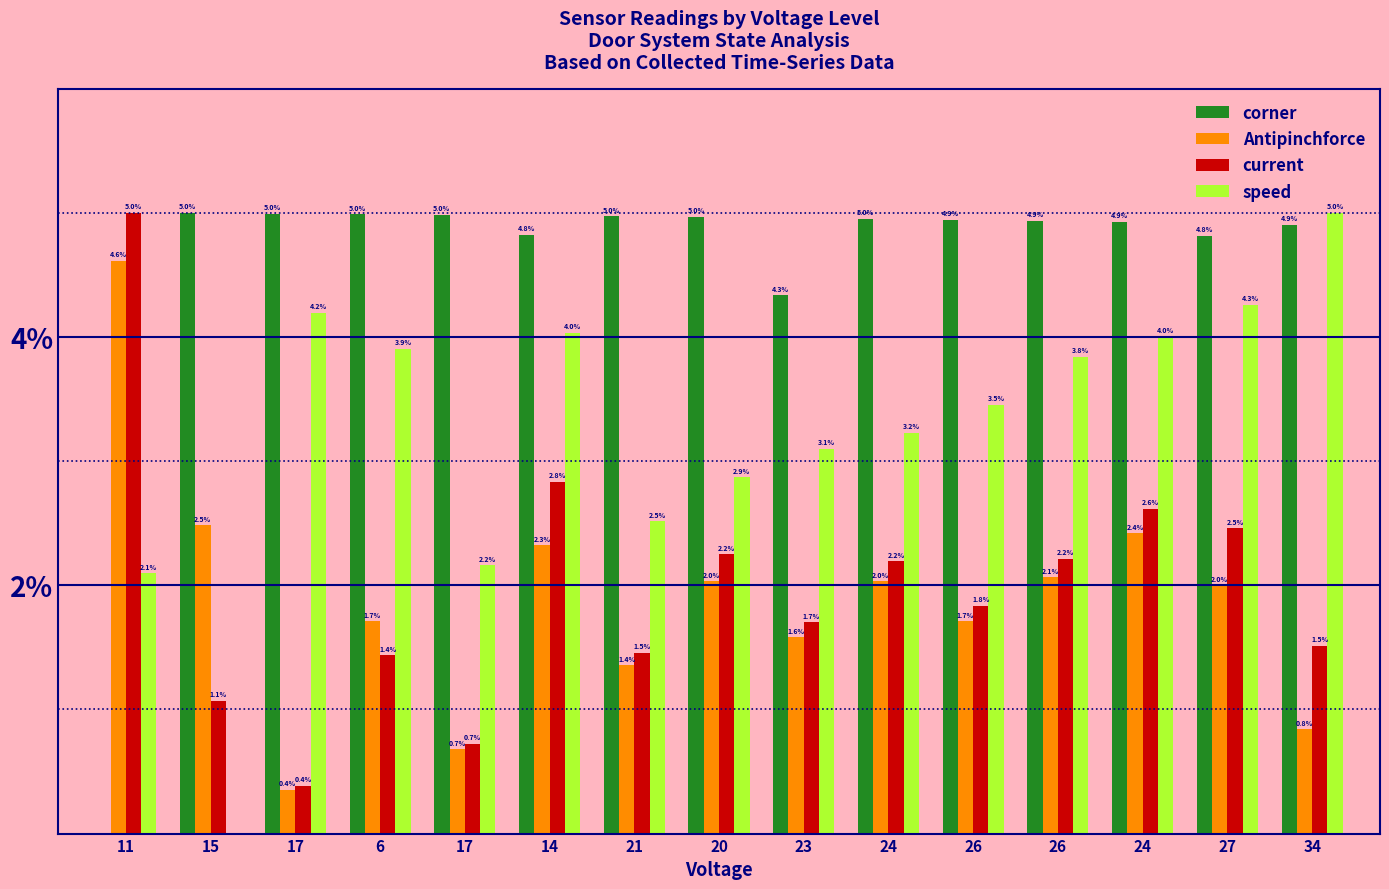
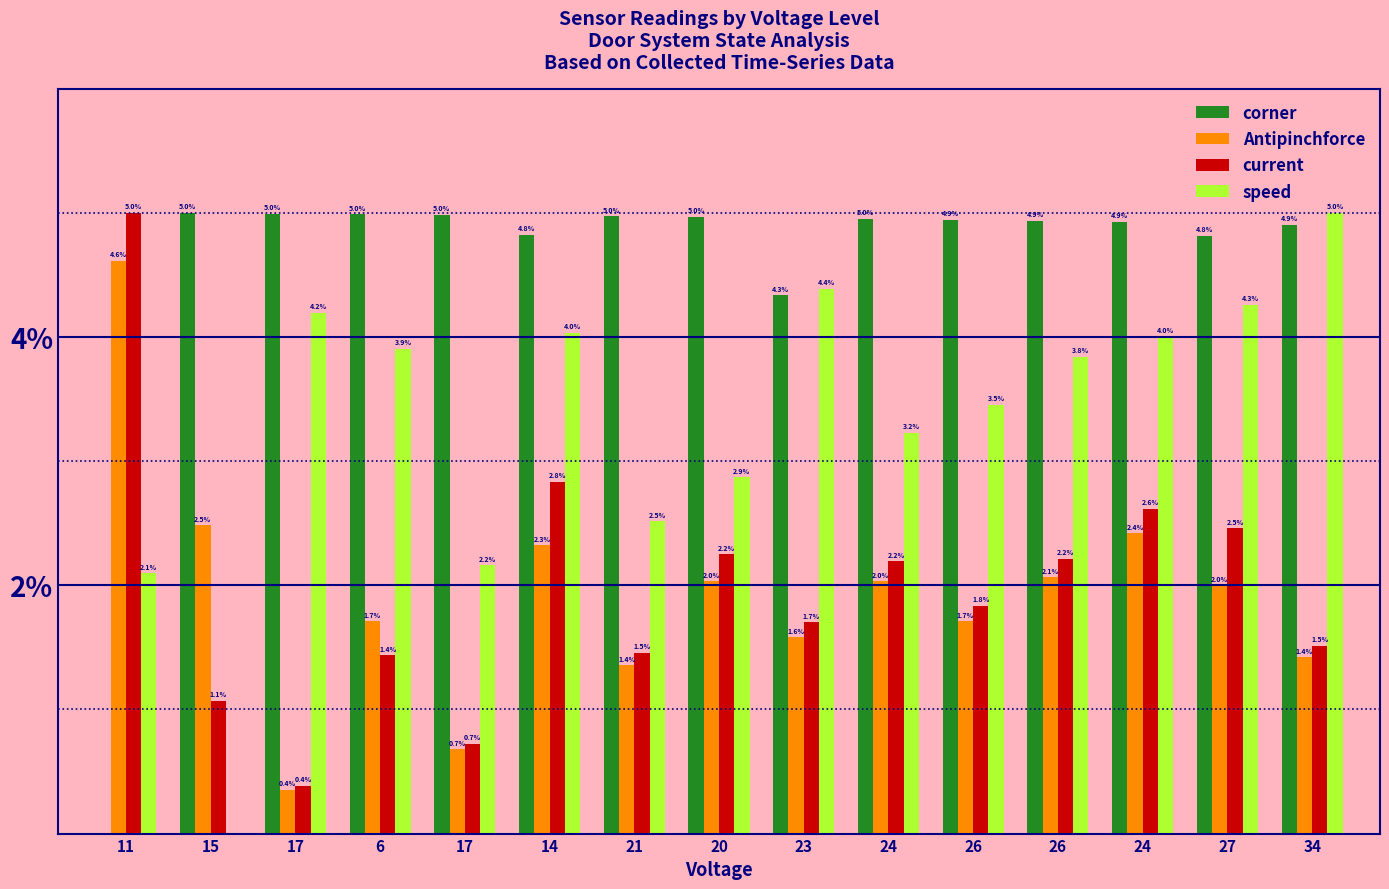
speed, 23: 3.1% -> 4.4%
Antipinchforce, 34: 0.8% -> 1.4%
